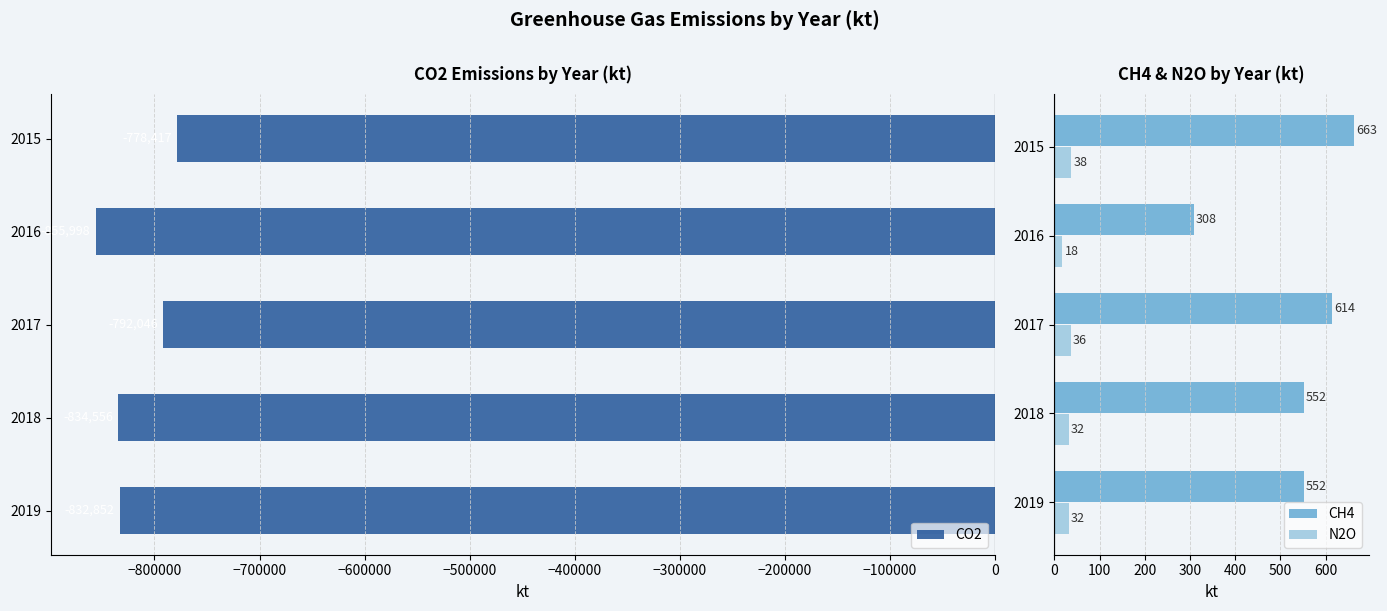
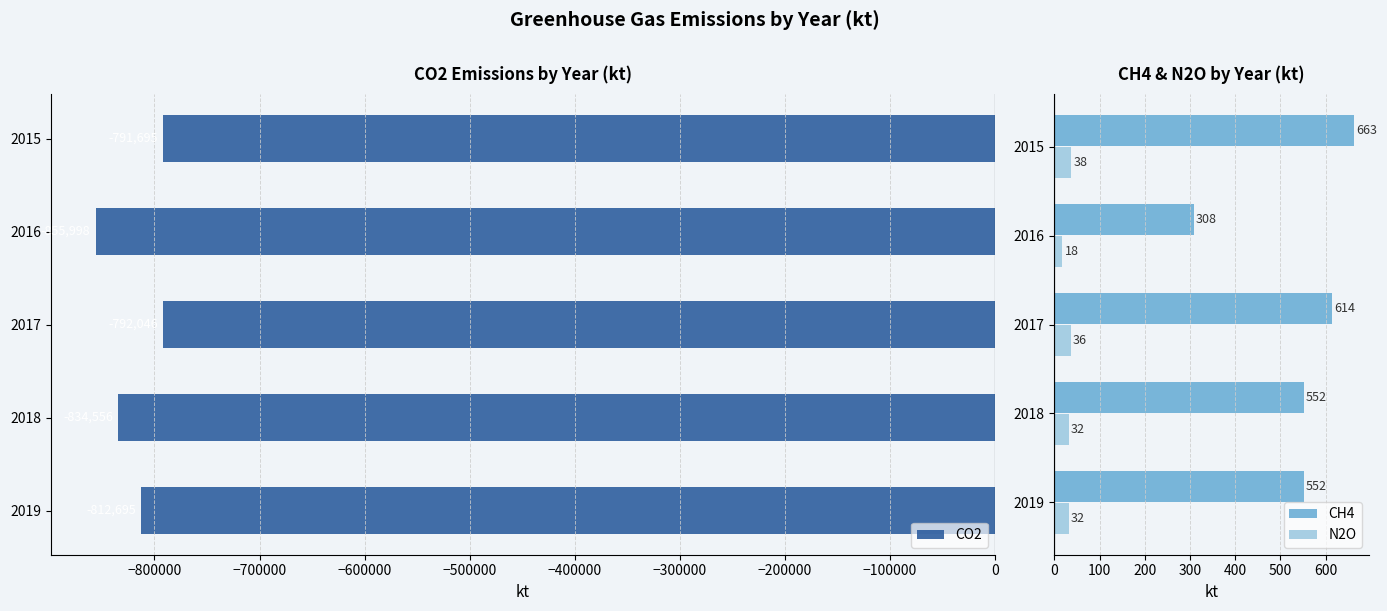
CO2 Emissions by Year (kt), 2015: -778000 -> -792000
CO2 Emissions by Year (kt), 2019: -833000 -> -813000
